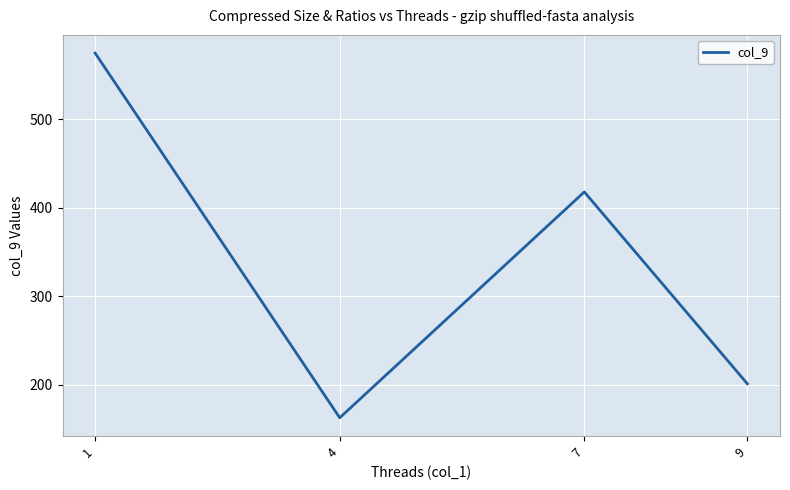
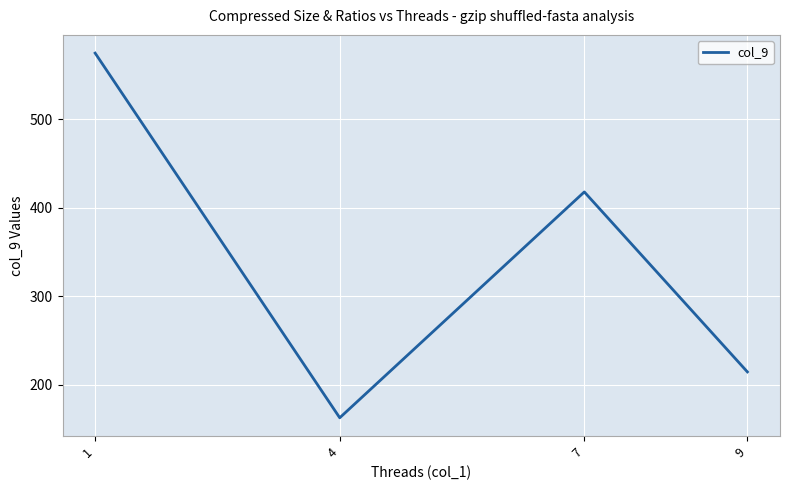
9: 200 -> 210
